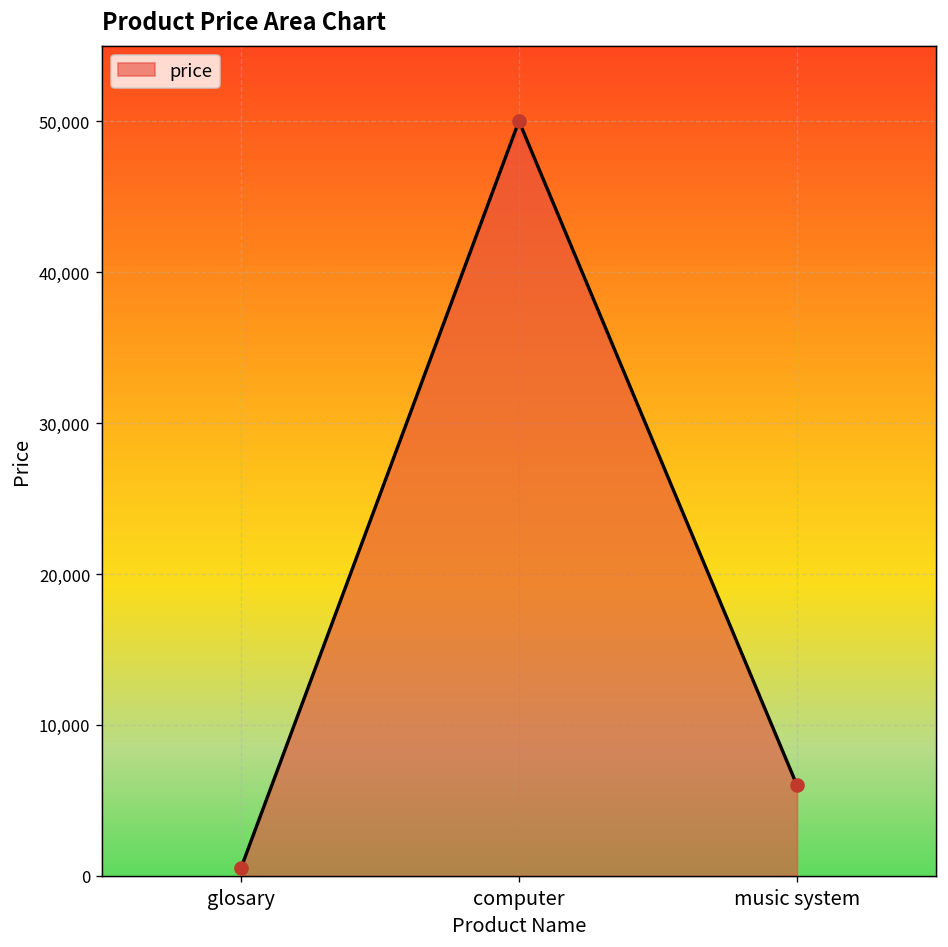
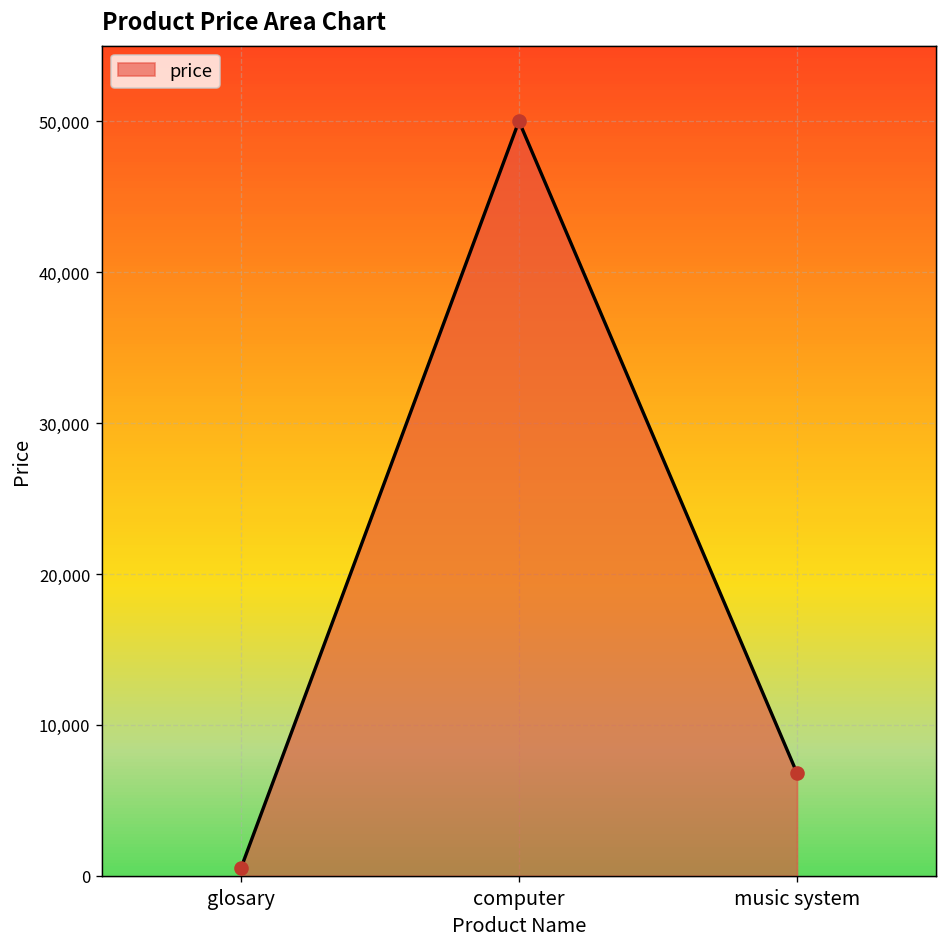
music system: 6,000 -> 6,800
